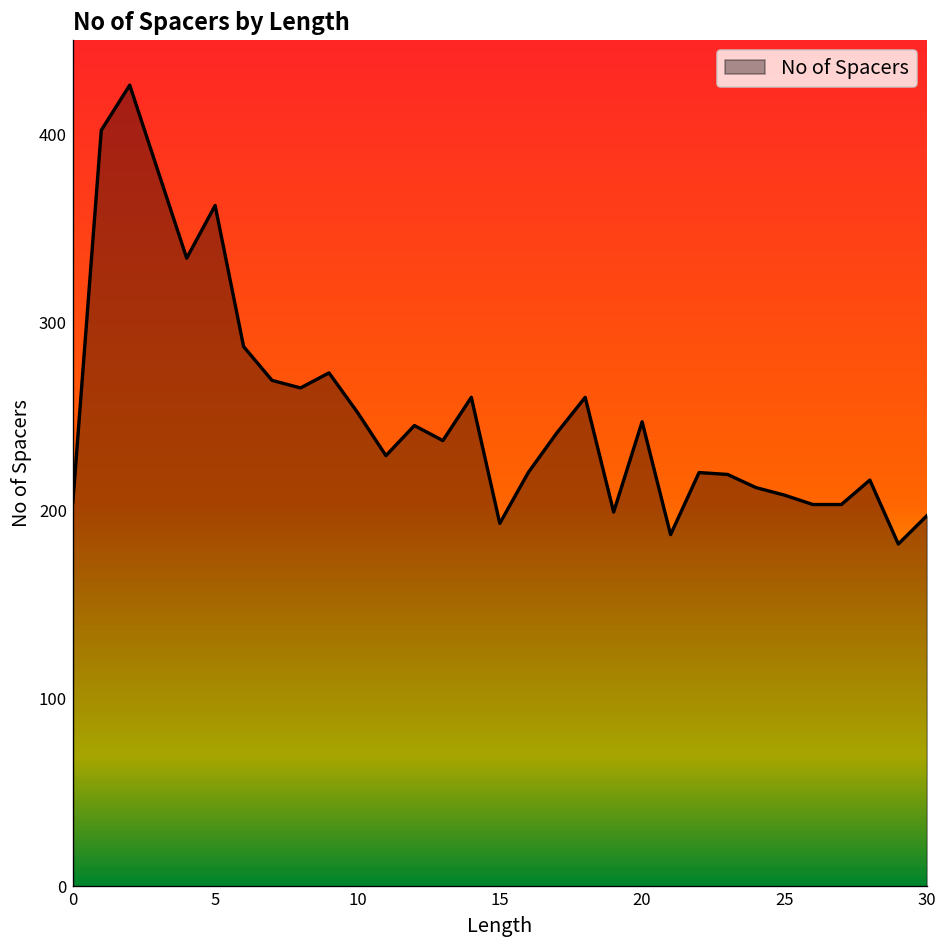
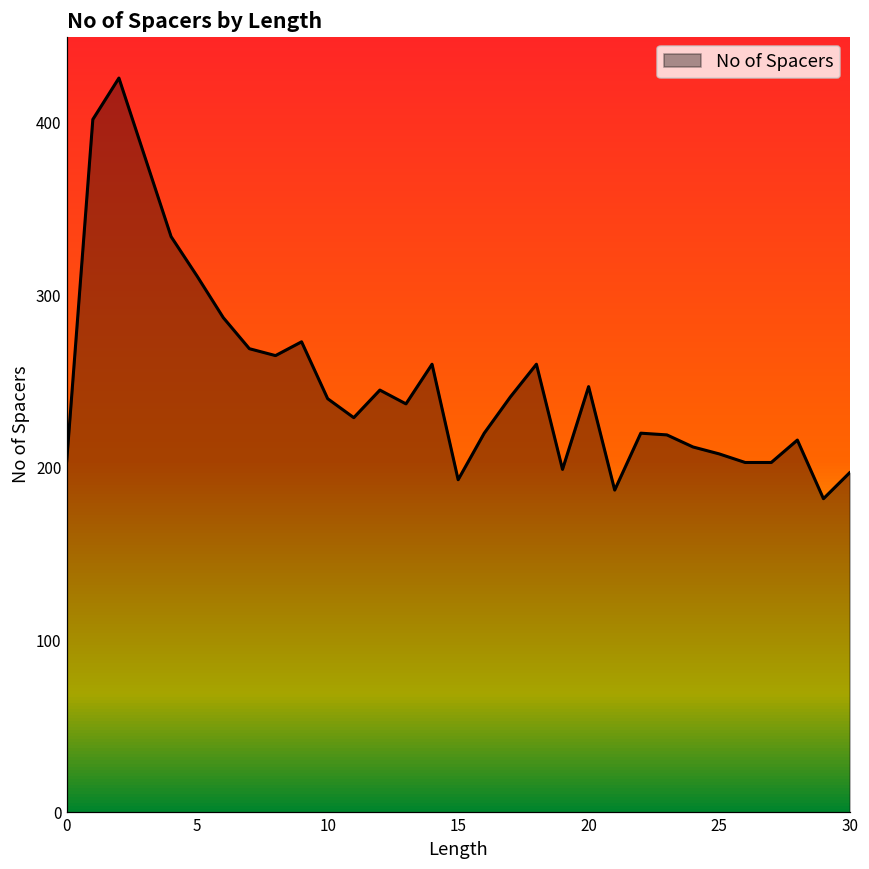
5: 362 -> 311
10: 252 -> 240
